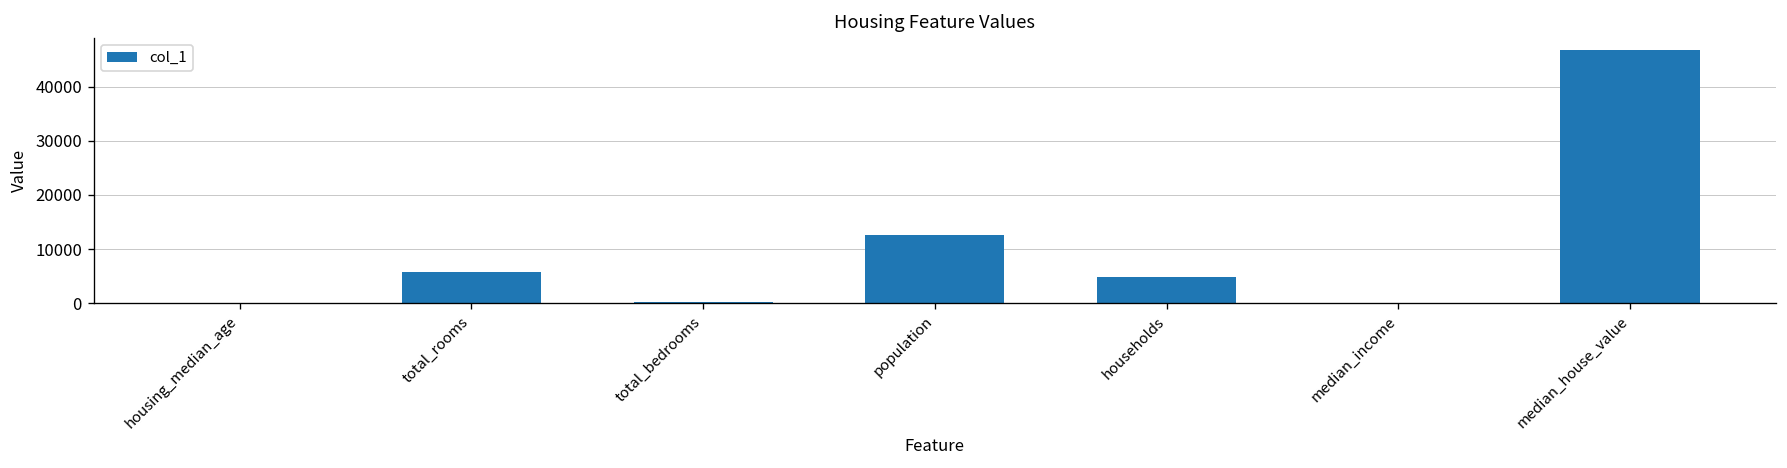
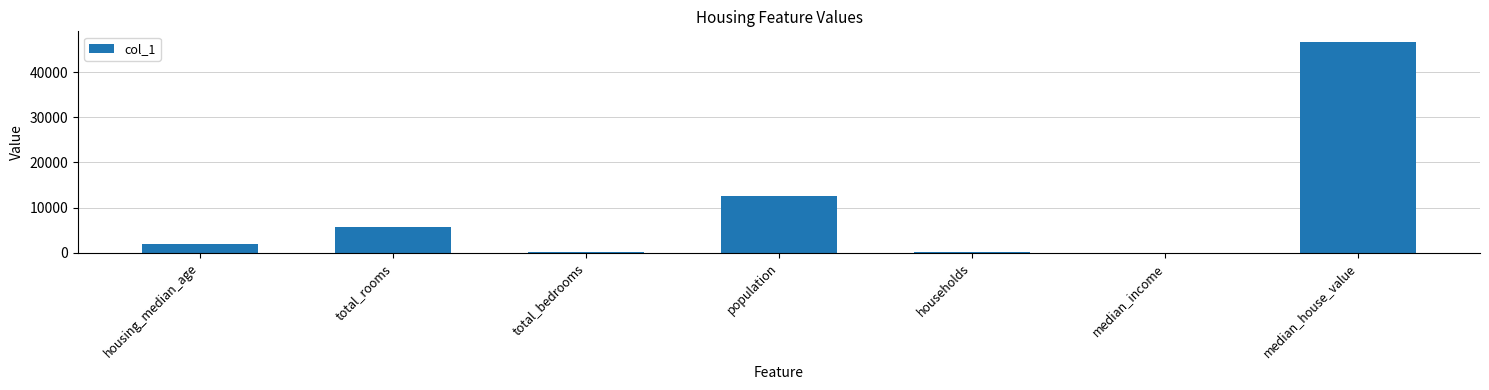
housing_median_age: 0 -> 2000
households: 5000 -> 0
